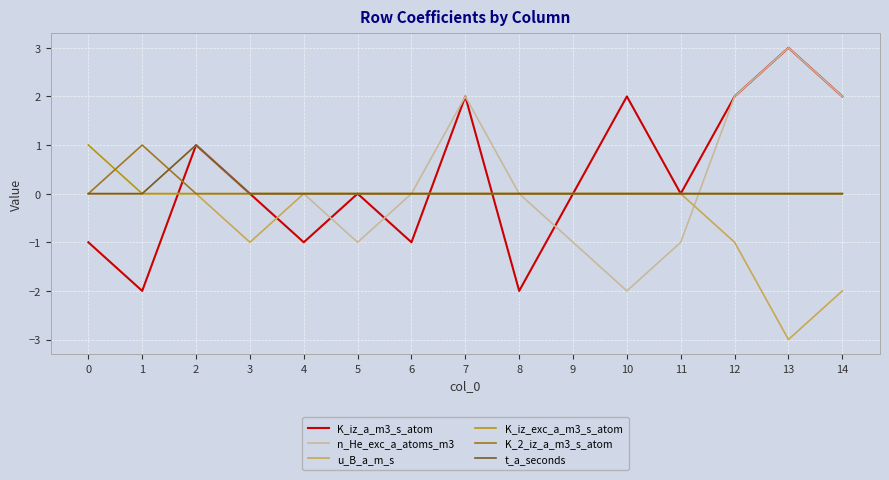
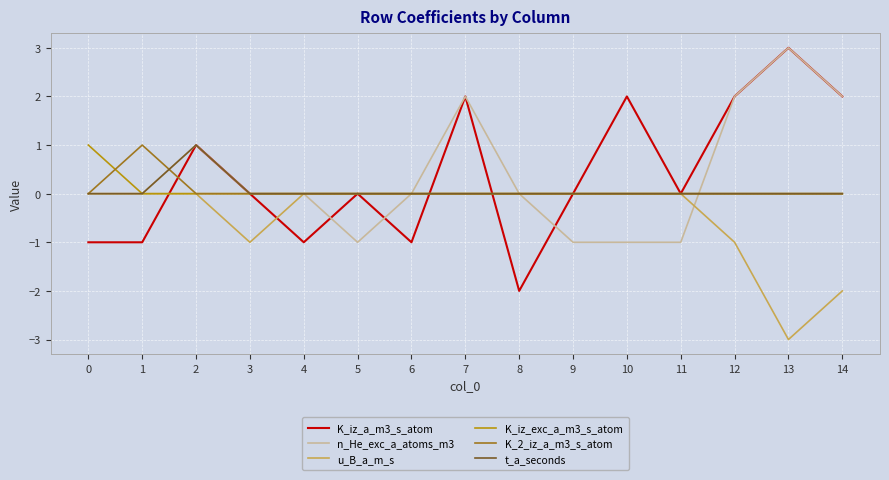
K_iz_a_m3_s_atom, 1: -2 -> -1
n_He_exc_a_atoms_m3, 10: -2 -> -1
